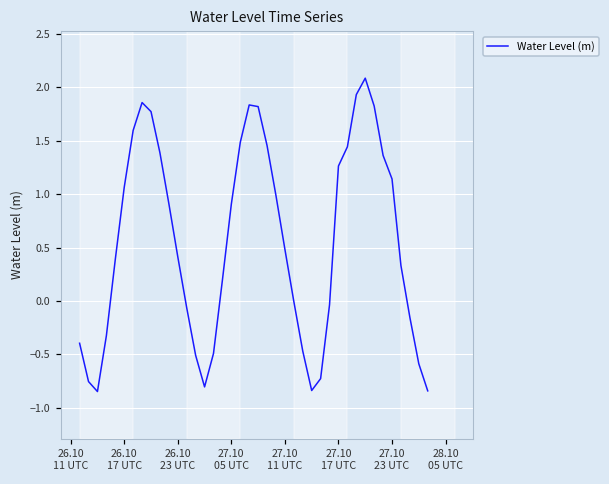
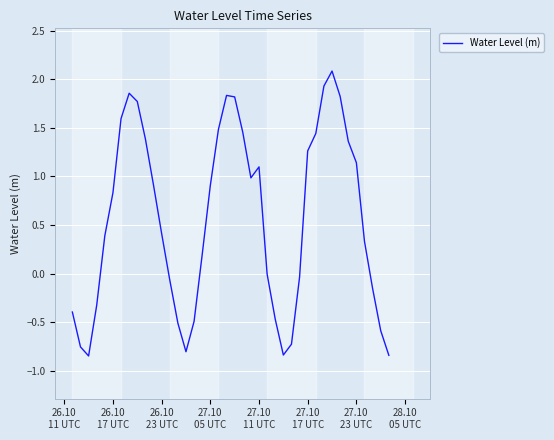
26.10 17 UTC: 1.1 -> 0.8
27.10 11 UTC: 0.5 -> 1.1
